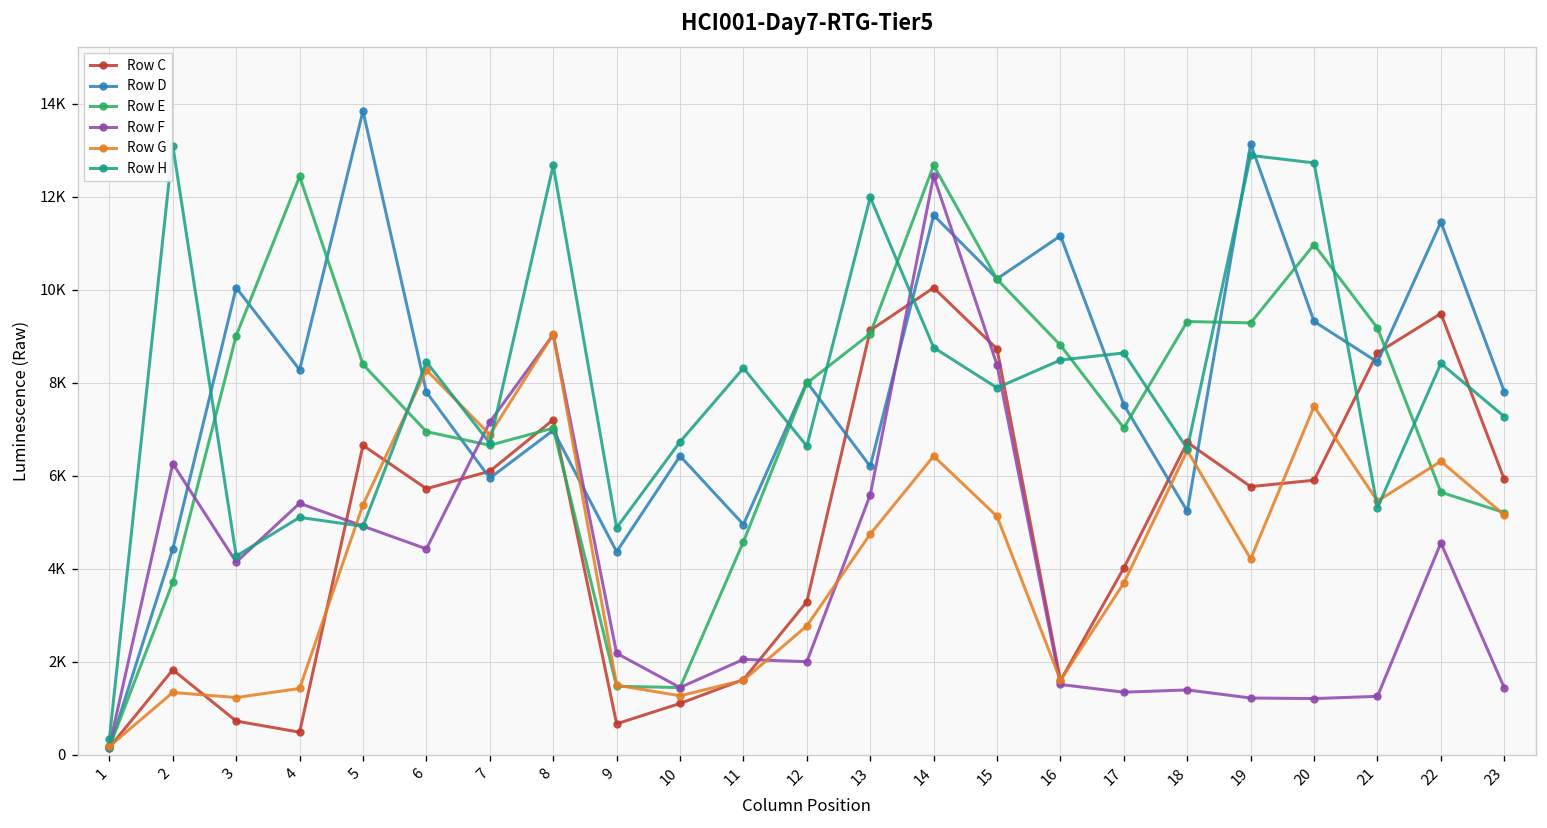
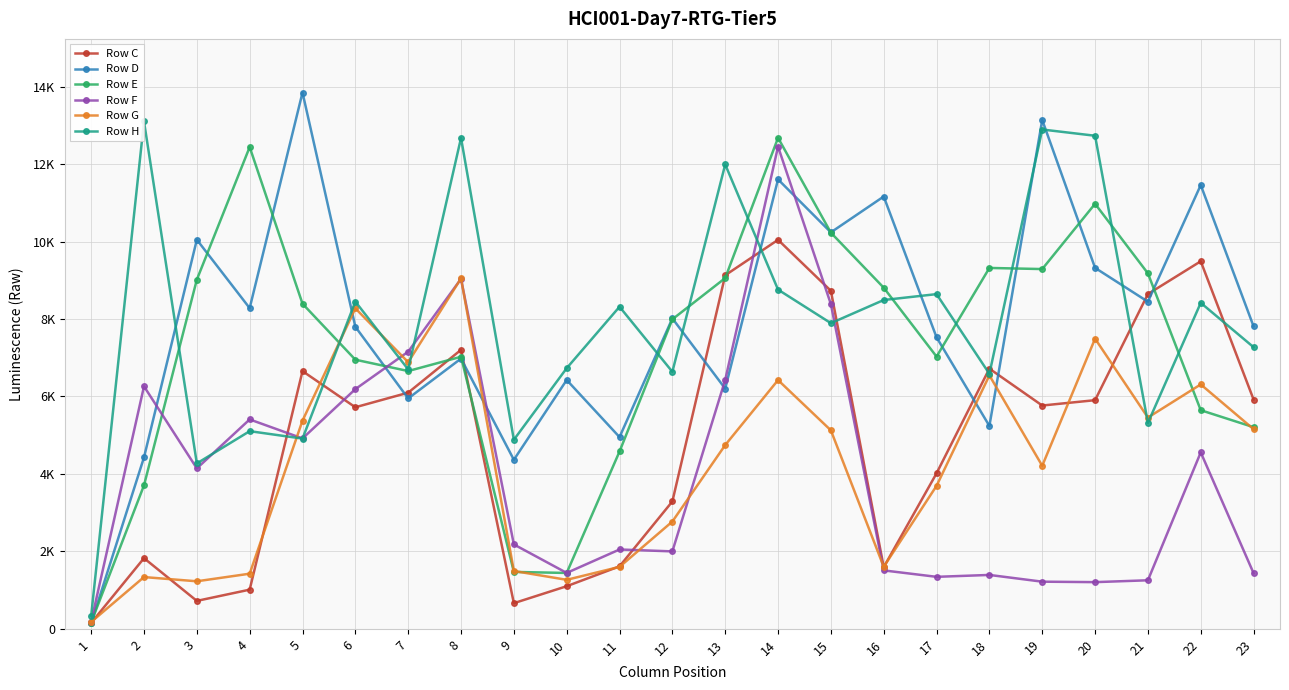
Row C, 4: 500 -> 1000
Row F, 6: 4400 -> 6200
Row F, 13: 5600 -> 6400
